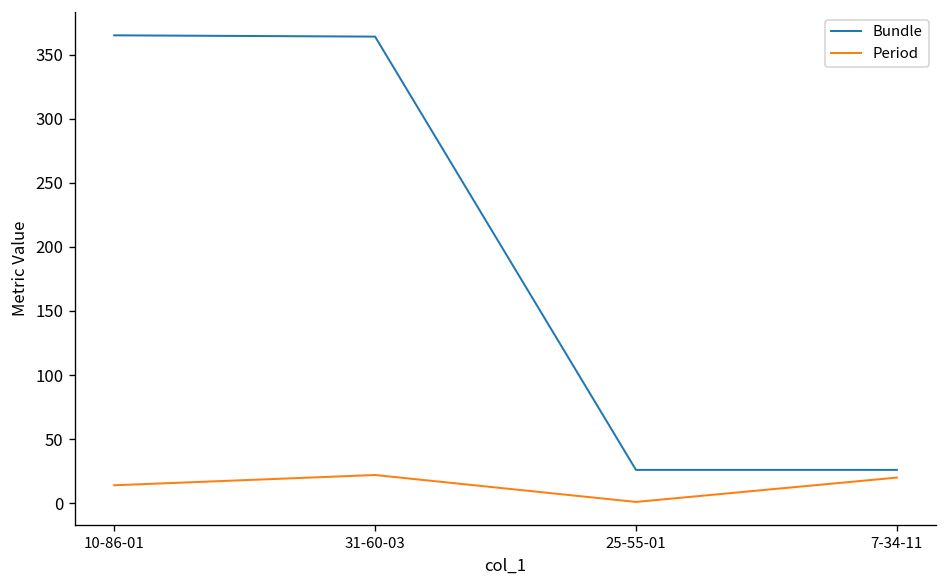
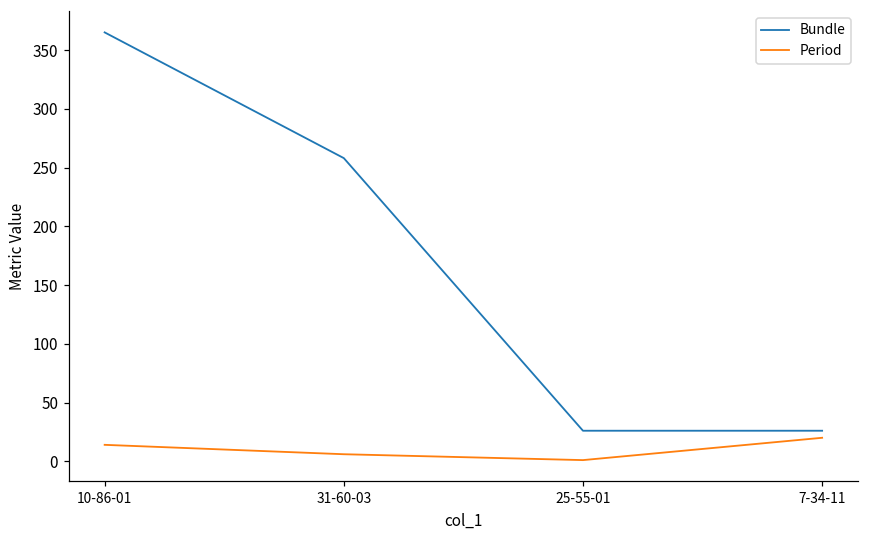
Bundle, 31-60-03: 364 -> 258
Period, 31-60-03: 22 -> 6
